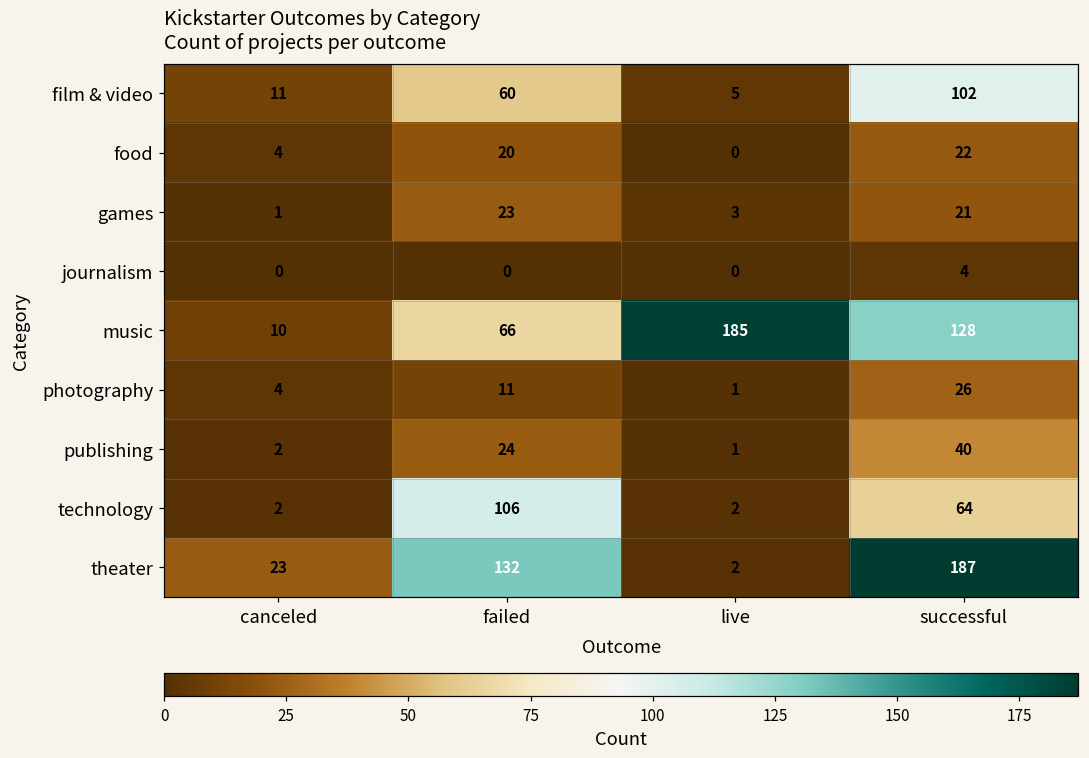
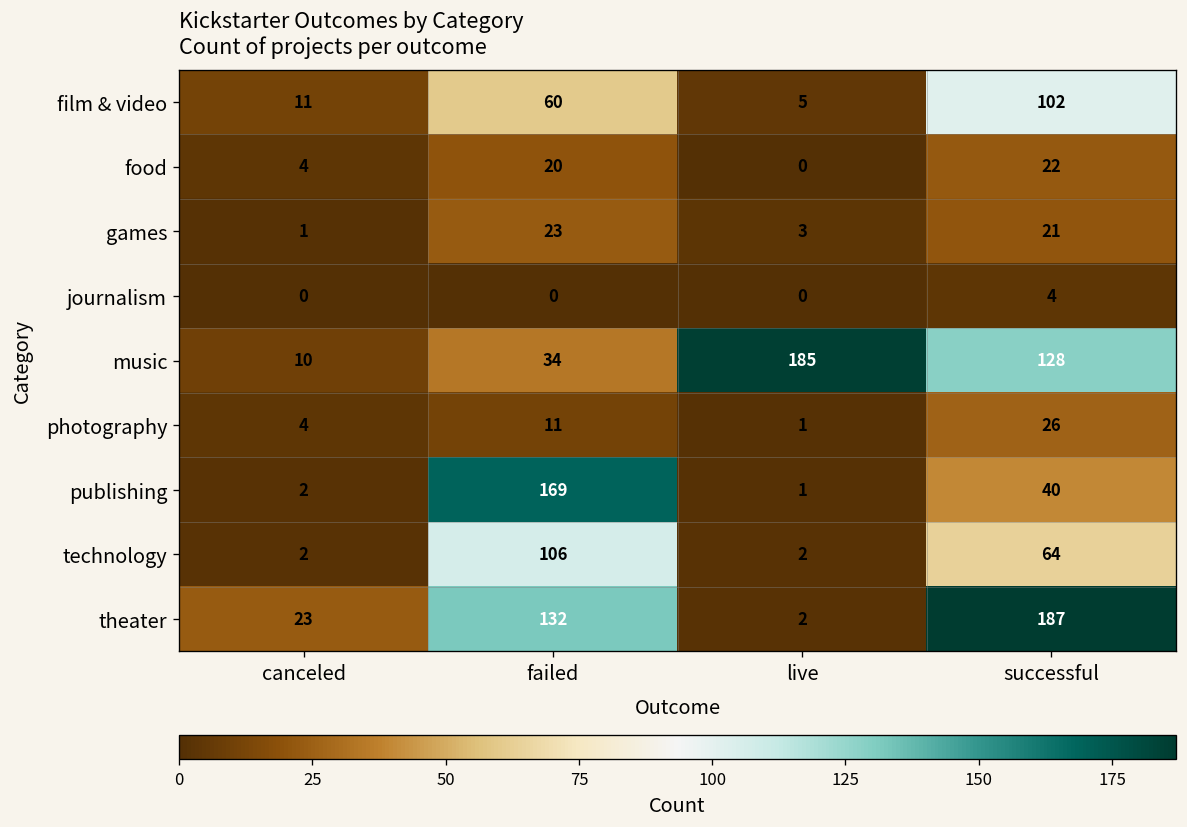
music, failed: 66 -> 34
publishing, failed: 24 -> 169
